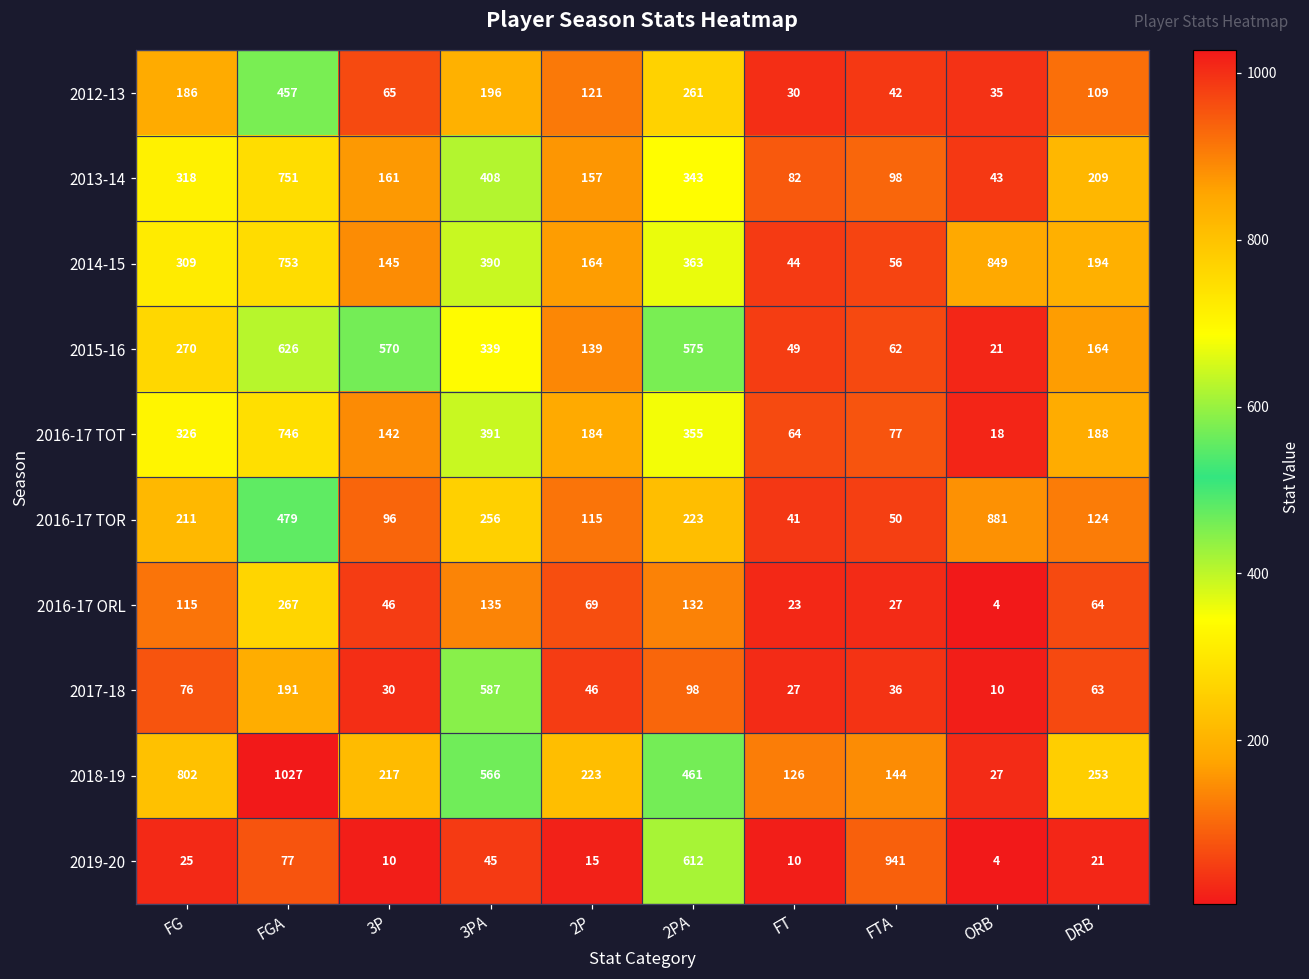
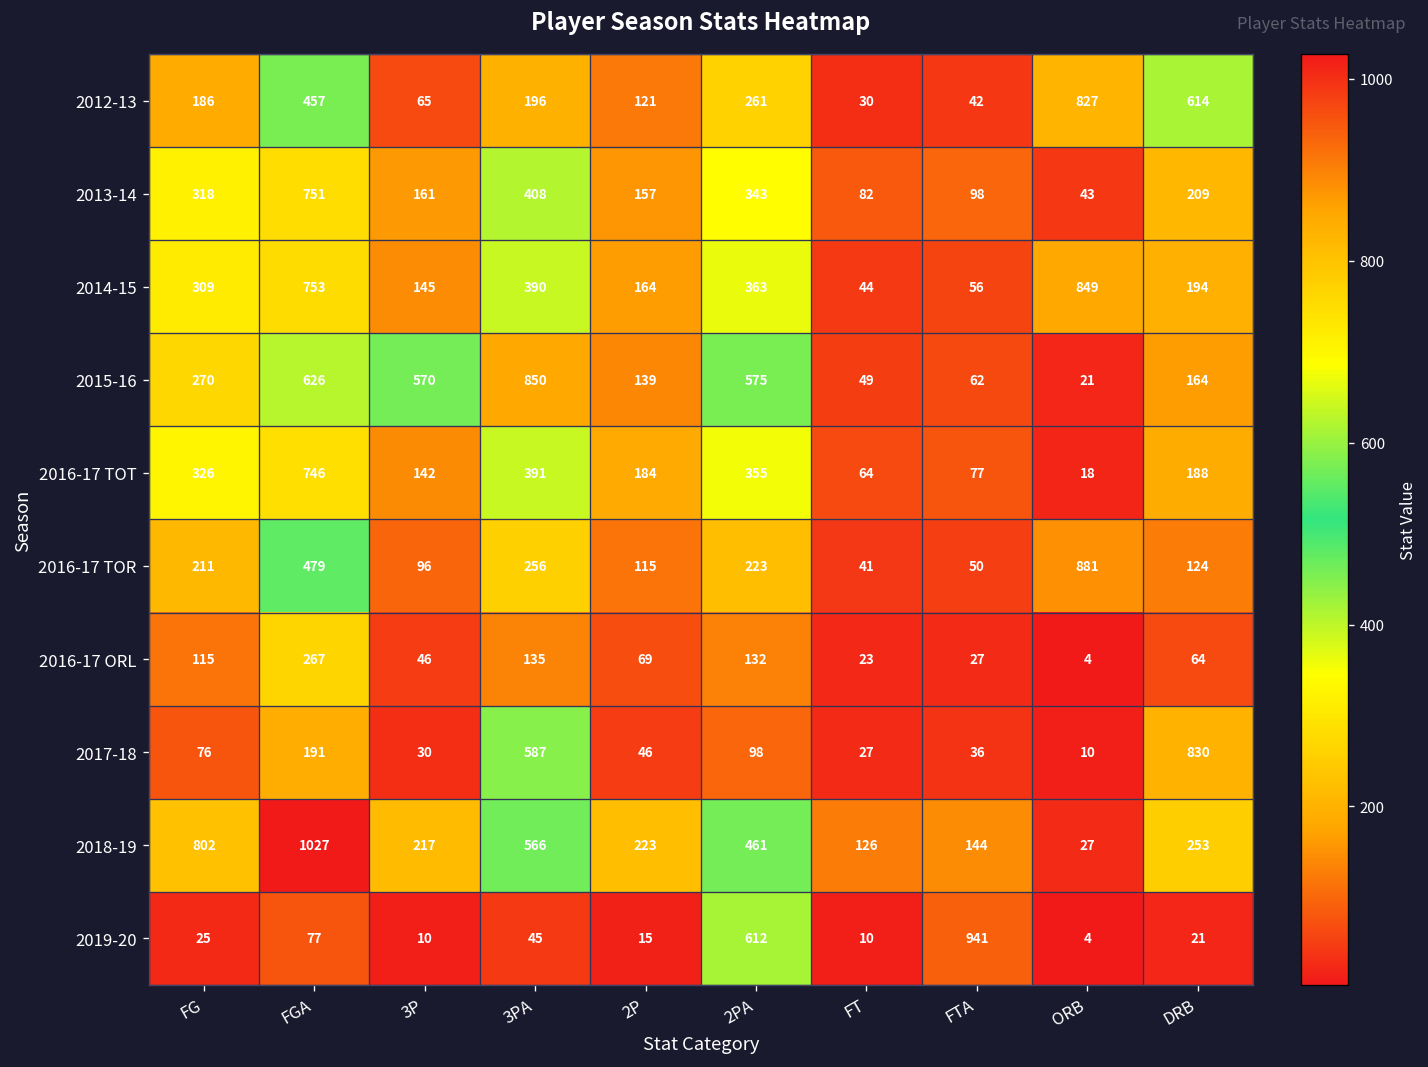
2012-13, ORB: 35 -> 827
2012-13, DRB: 109 -> 614
2015-16, 3PA: 339 -> 850
2017-18, DRB: 63 -> 830
